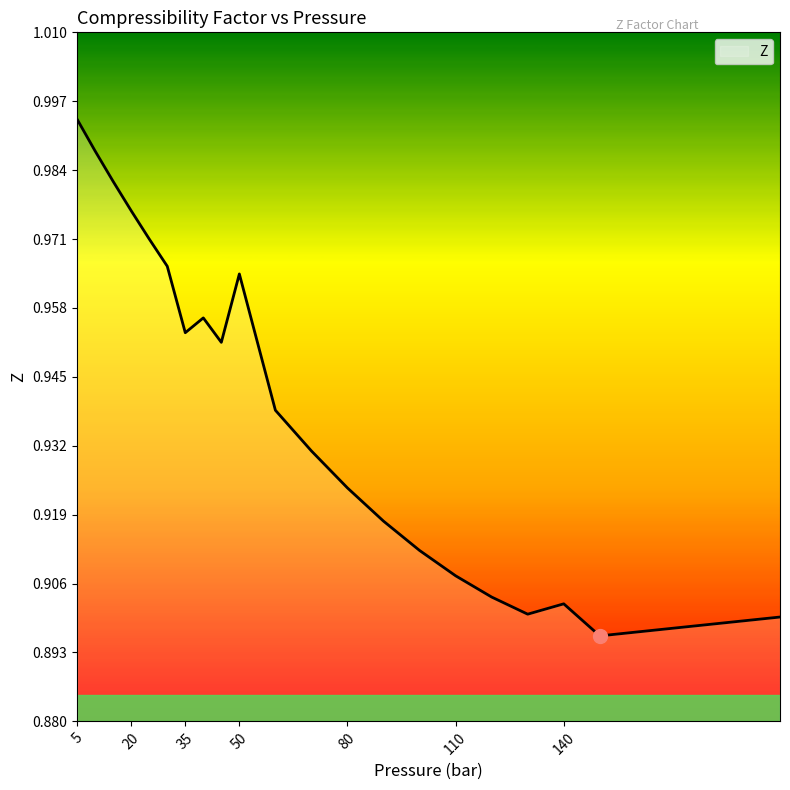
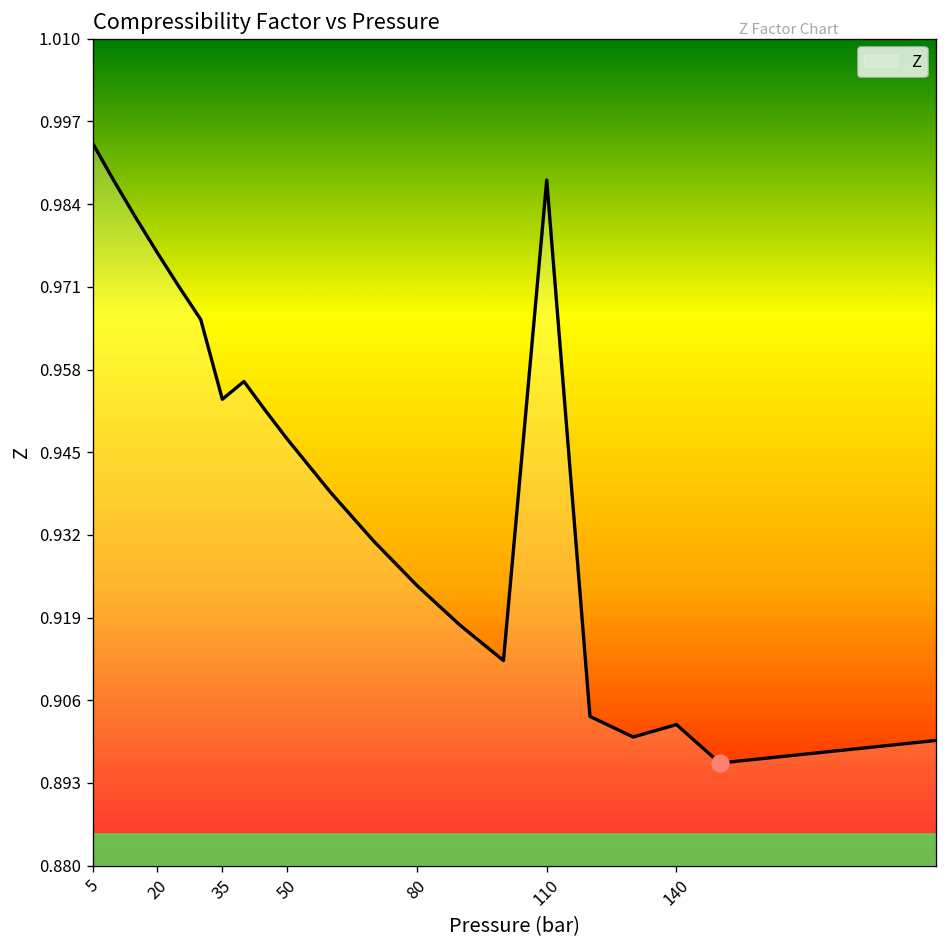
Z, 50: 0.964 -> 0.947
Z, 110: 0.907 -> 0.988
